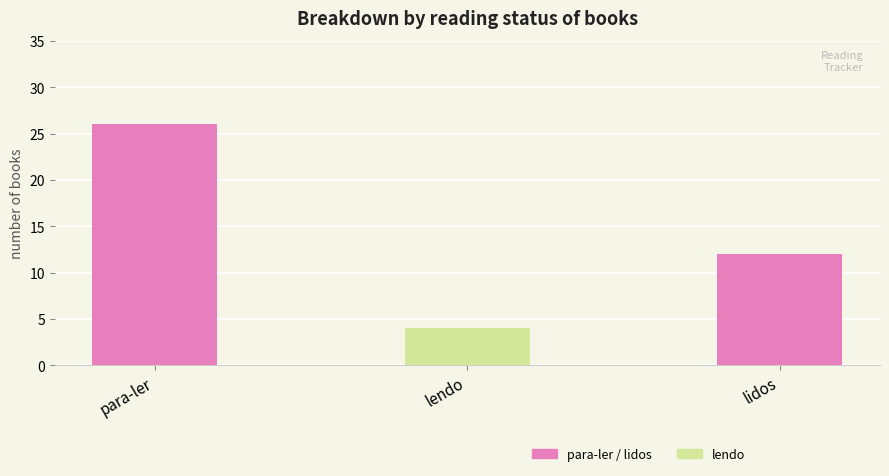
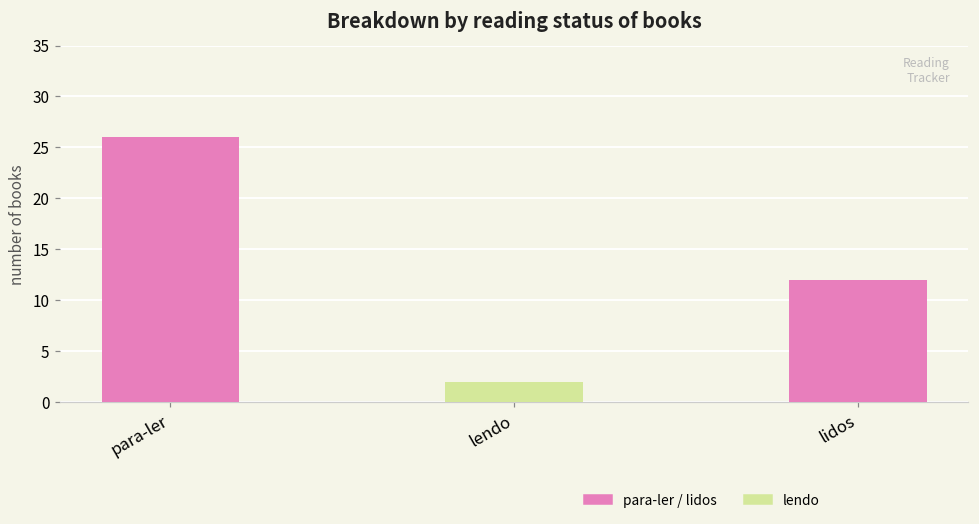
lendo: 4 -> 2
